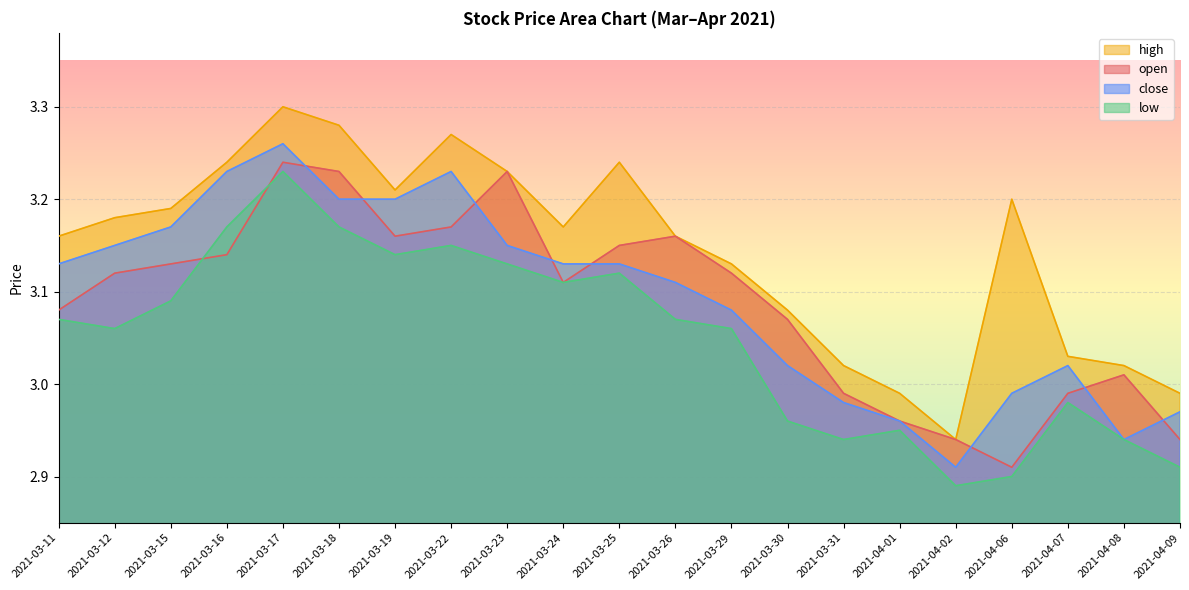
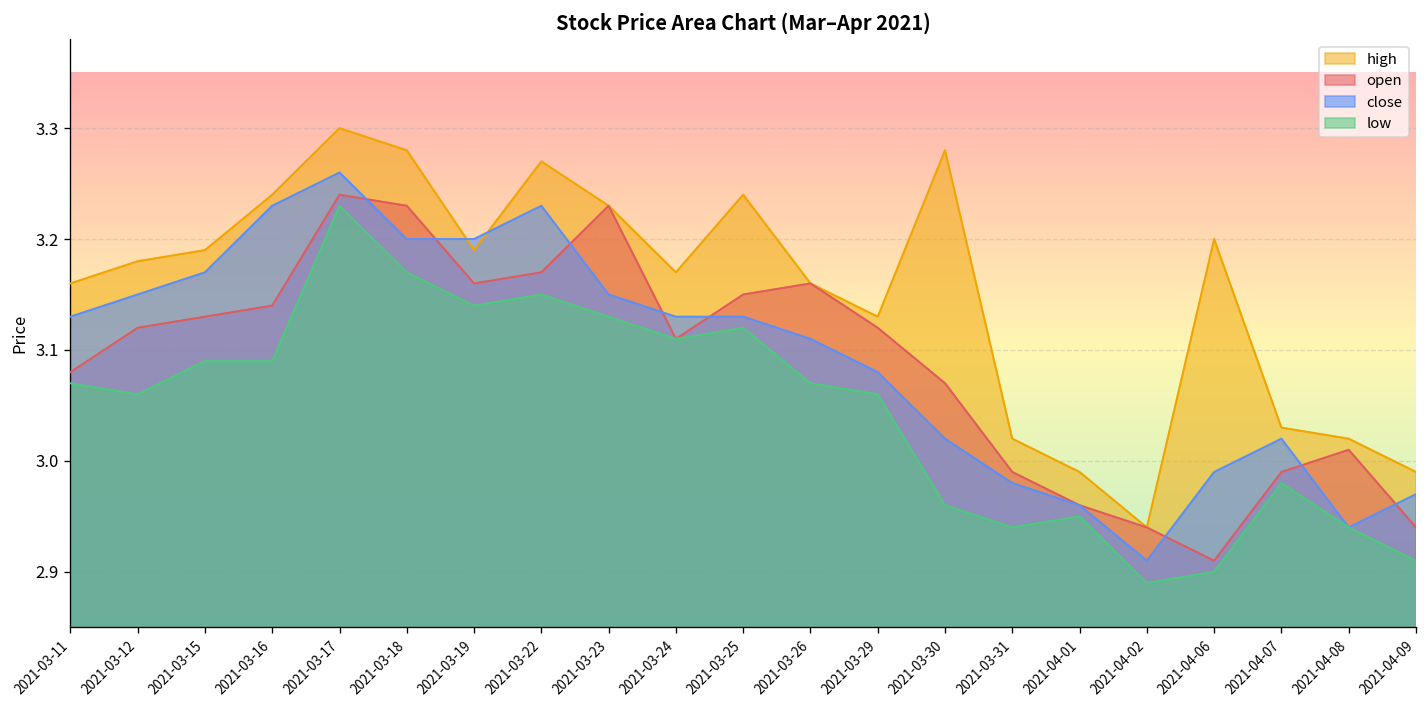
low, 2021-03-16: 3.17 -> 3.09
high, 2021-03-19: 3.21 -> 3.19
high, 2021-03-30: 3.08 -> 3.28
